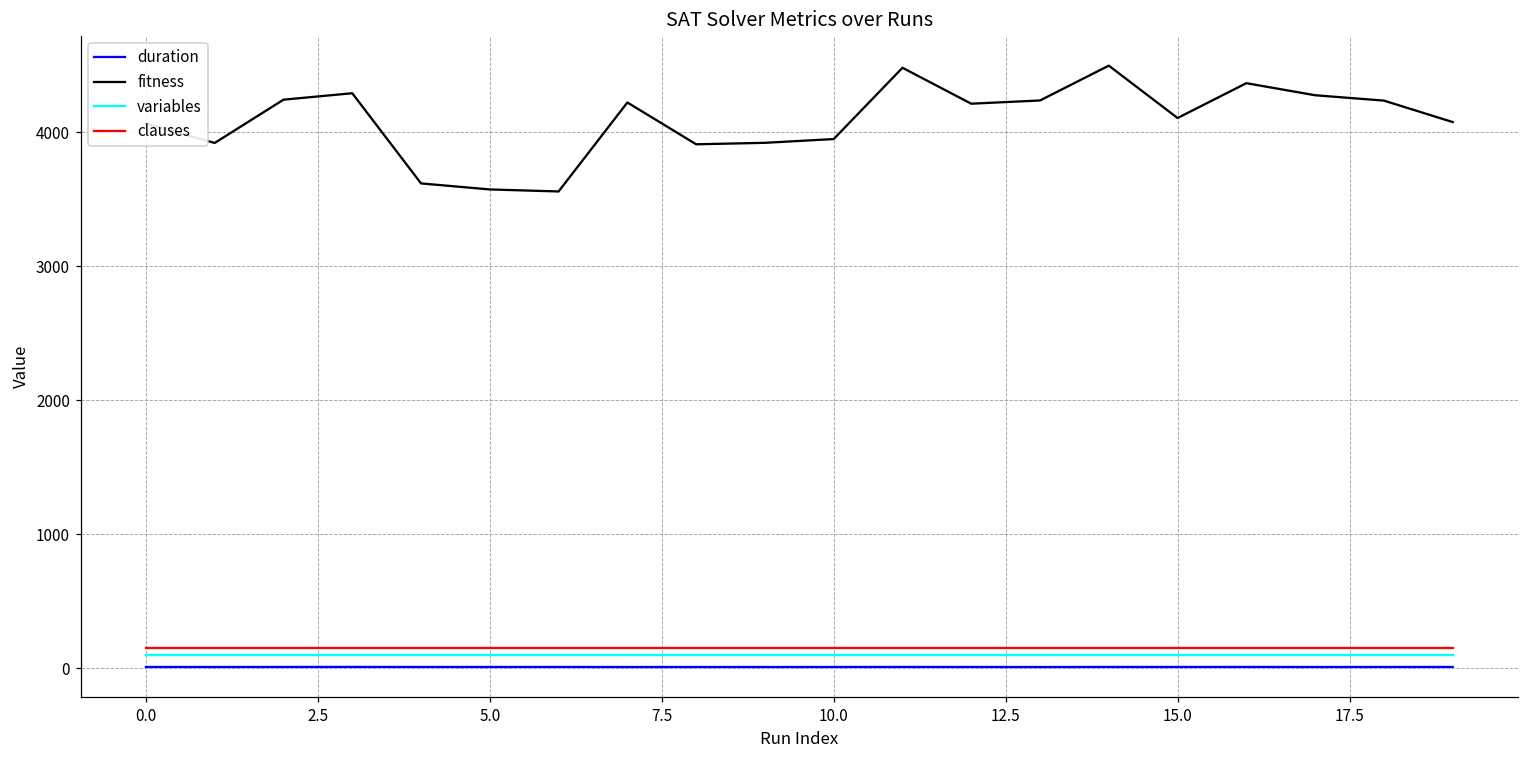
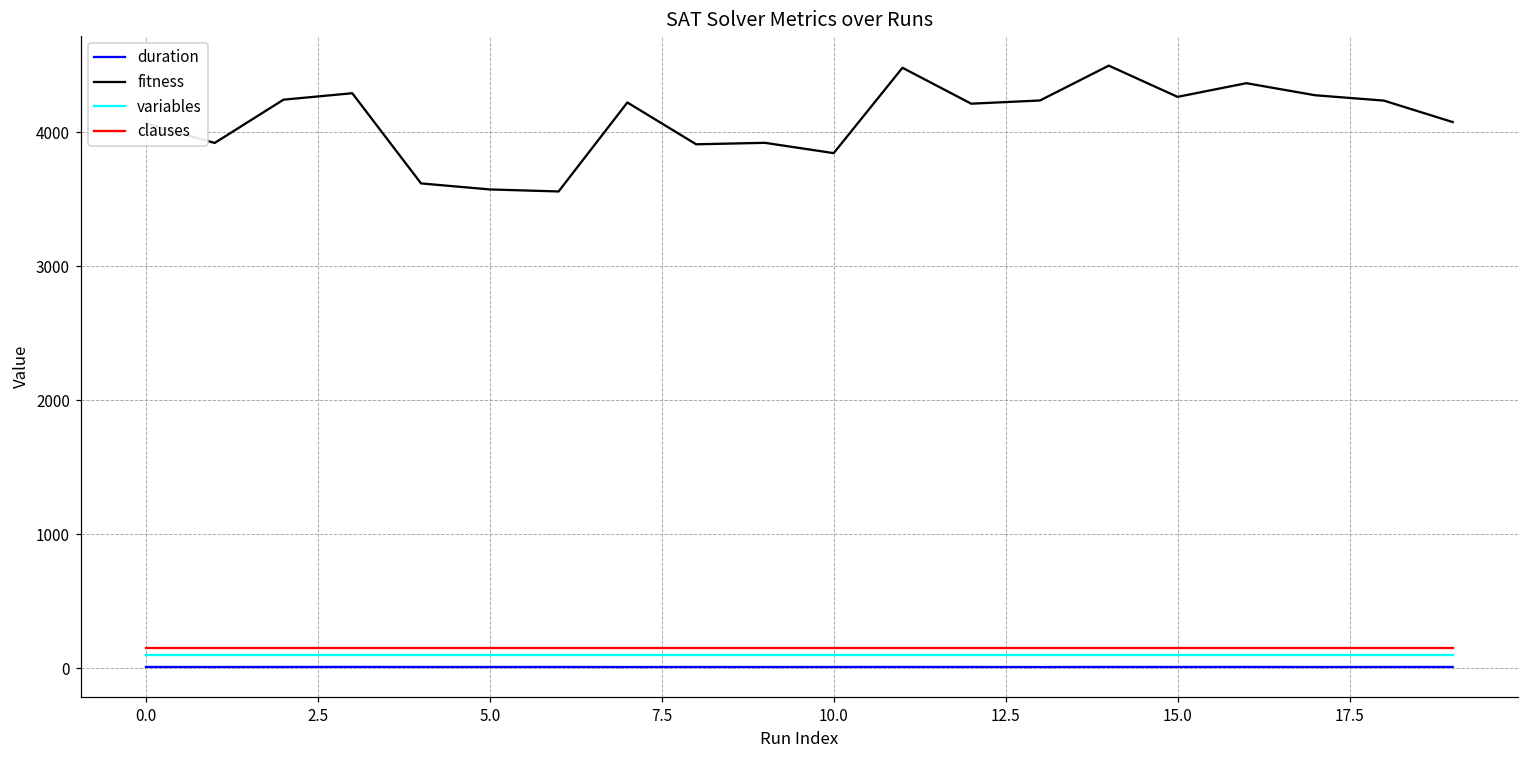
fitness, 10.0: 3950 -> 3840
fitness, 15.0: 4110 -> 4260
